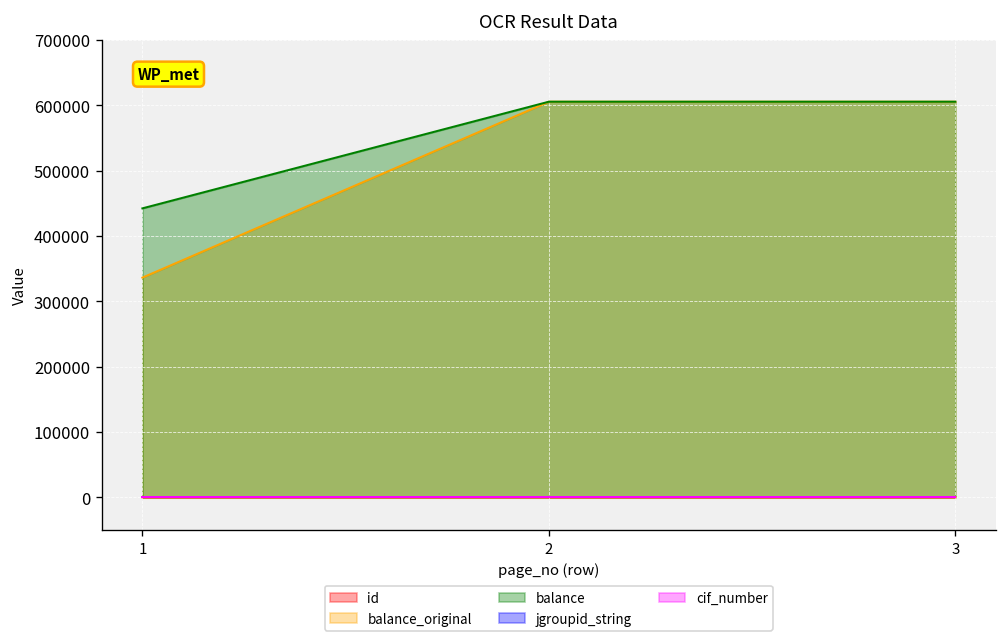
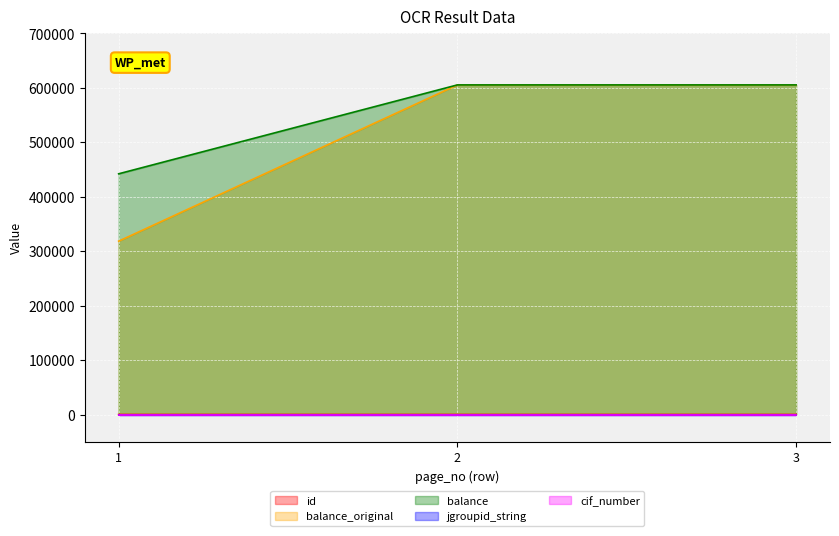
balance_original, 1: 340000 -> 320000
